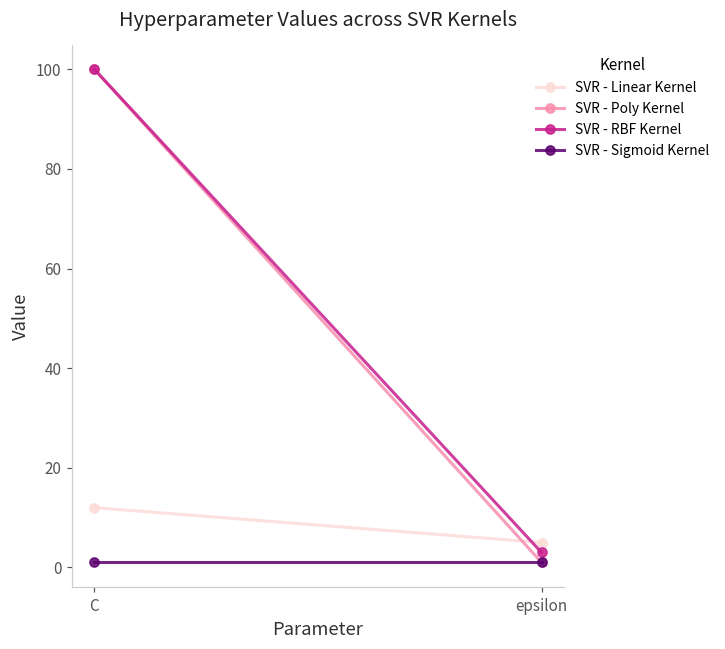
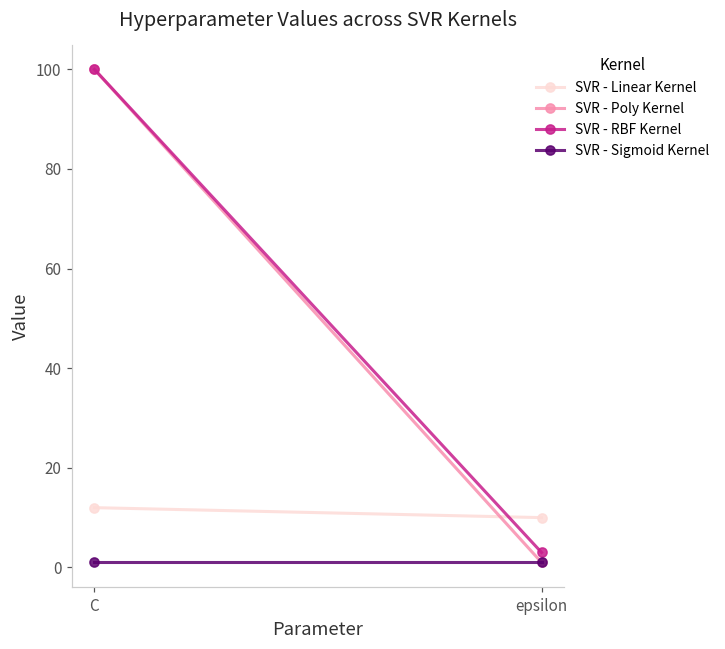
SVR - Linear Kernel, epsilon: 5 -> 10
